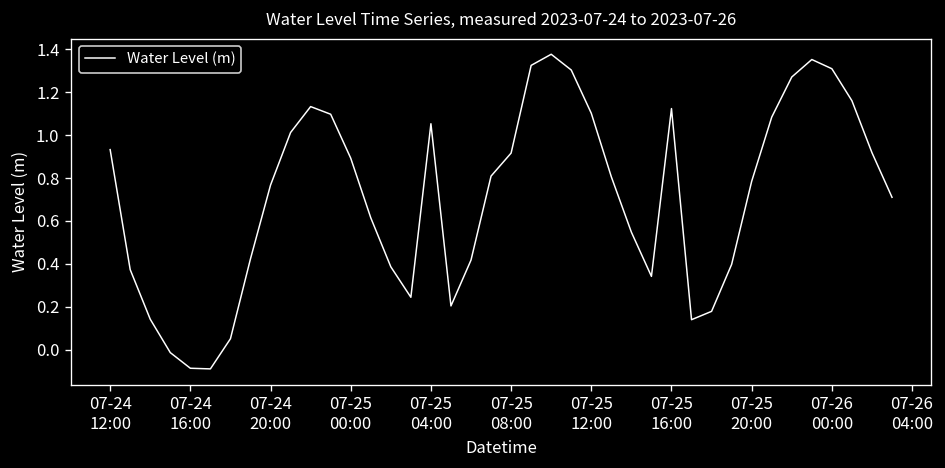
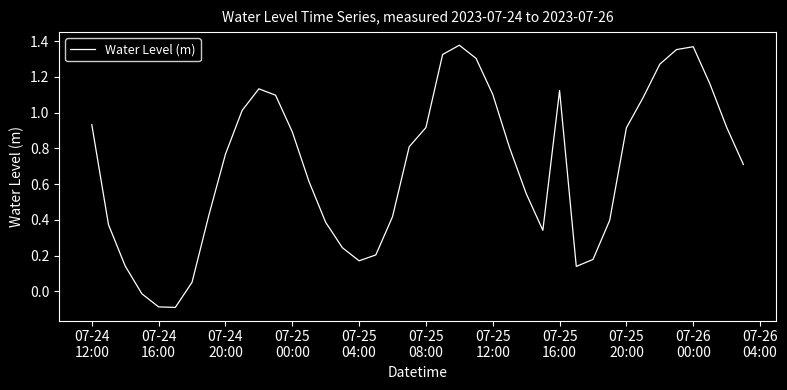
07-25 04:00: 1.05 -> 0.17
07-25 20:00: 0.78 -> 0.91
07-26 00:00: 1.31 -> 1.37
